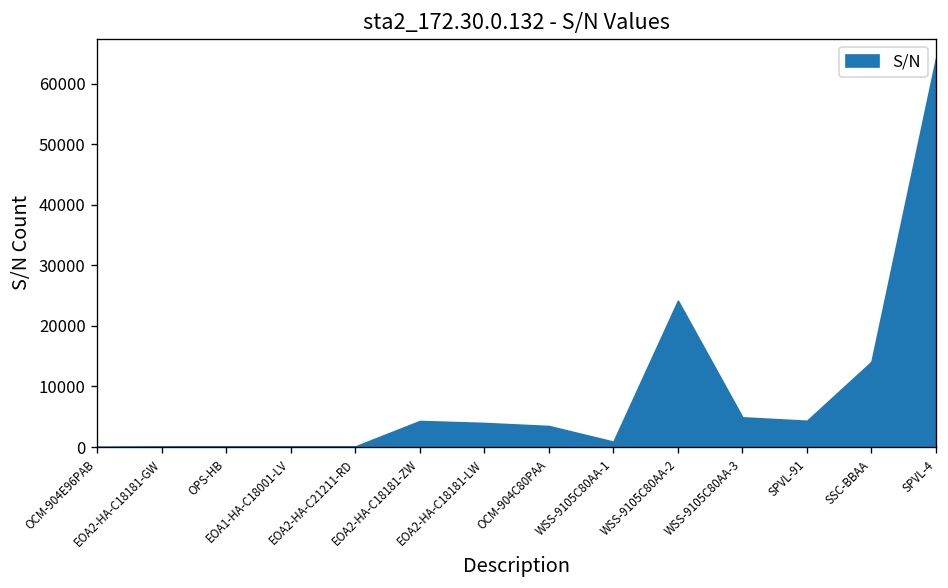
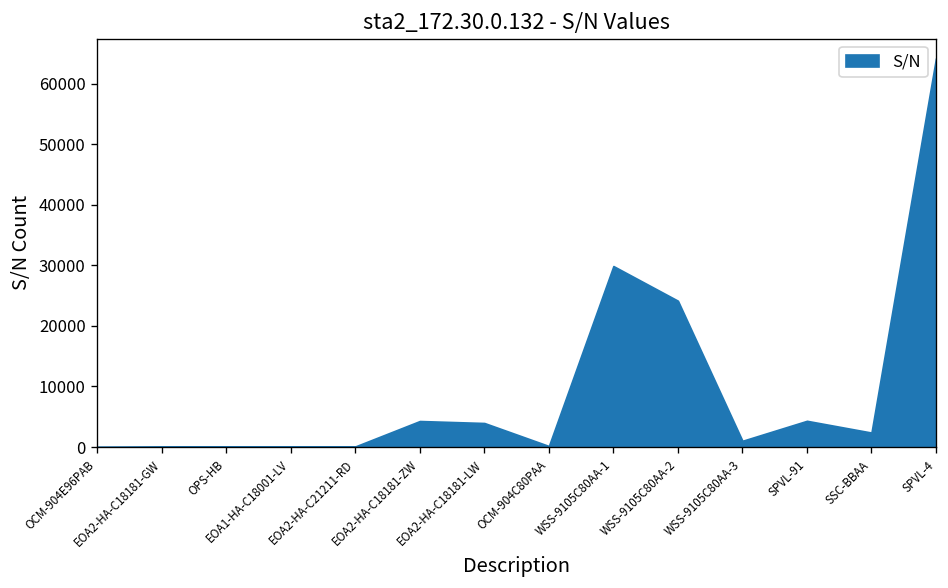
OCM-904C80PAA: 3000 -> 0
WSS-9105C80AA-1: 1000 -> 30000
WSS-9105C80AA-3: 5000 -> 1000
SSC-BBAA: 14000 -> 2000
